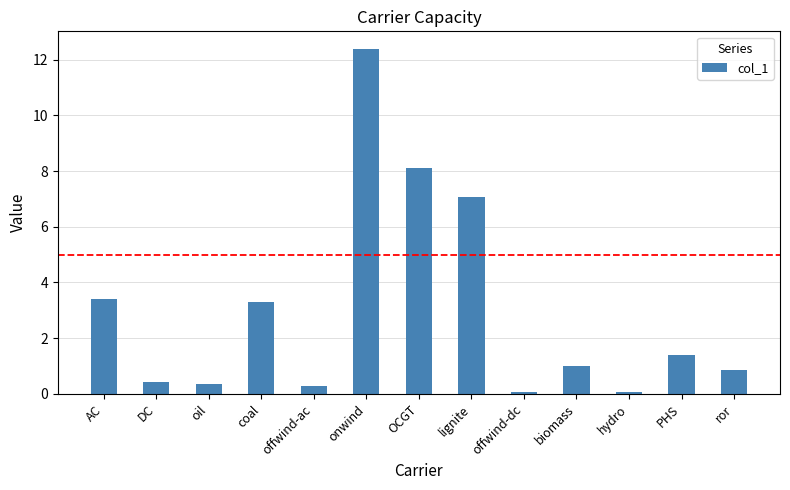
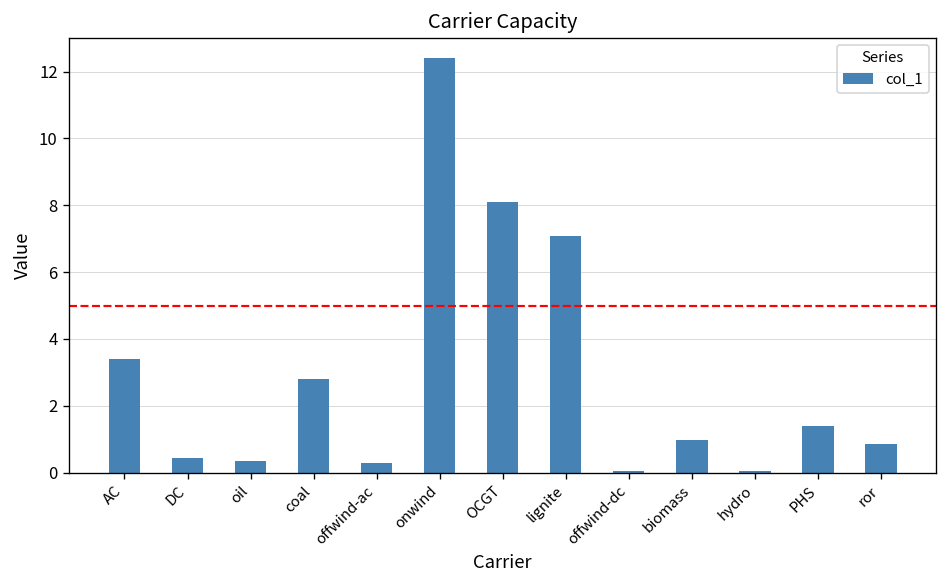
coal: 3.3 -> 2.8
